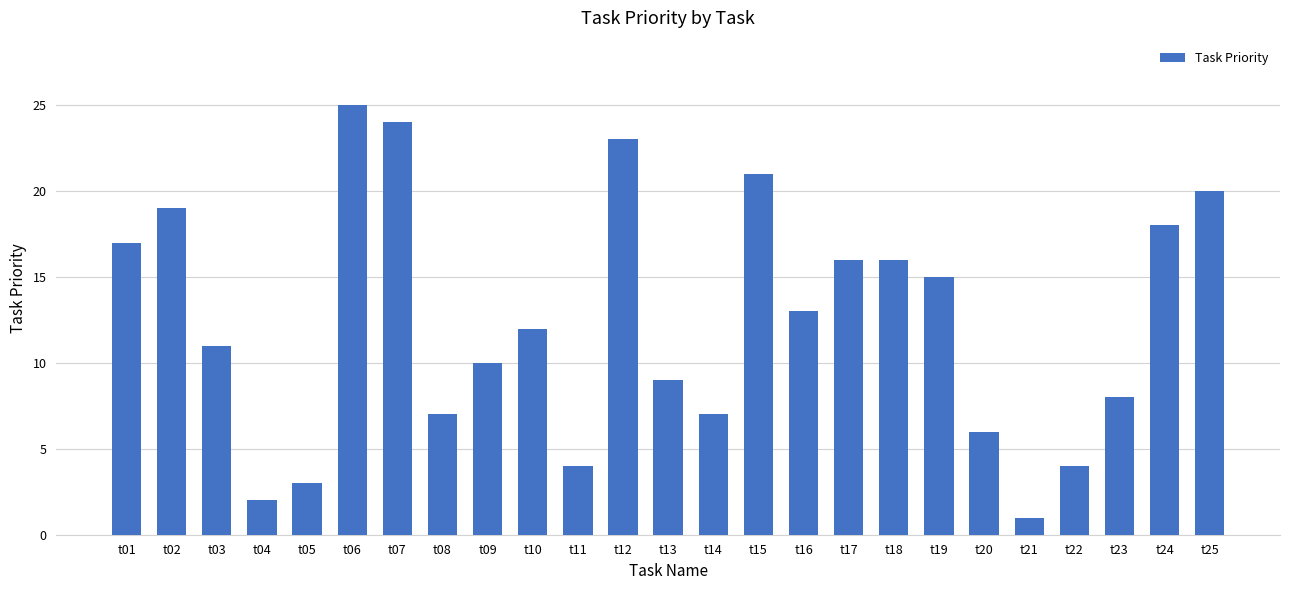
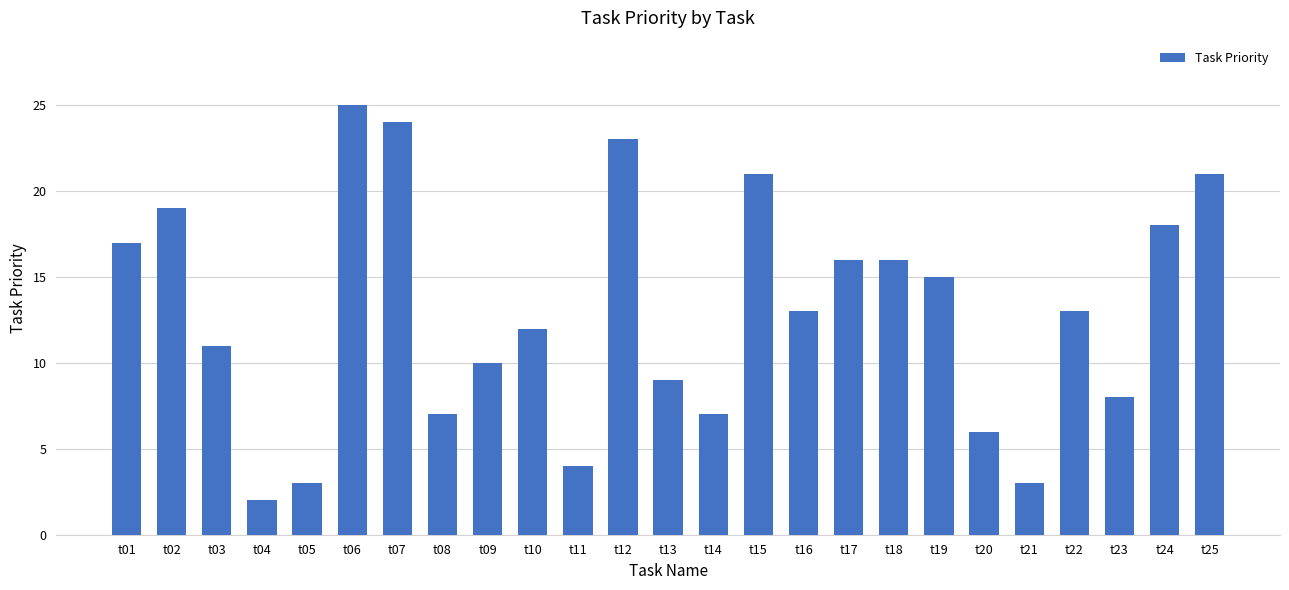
t21: 1 -> 3
t22: 4 -> 13
t25: 20 -> 21
